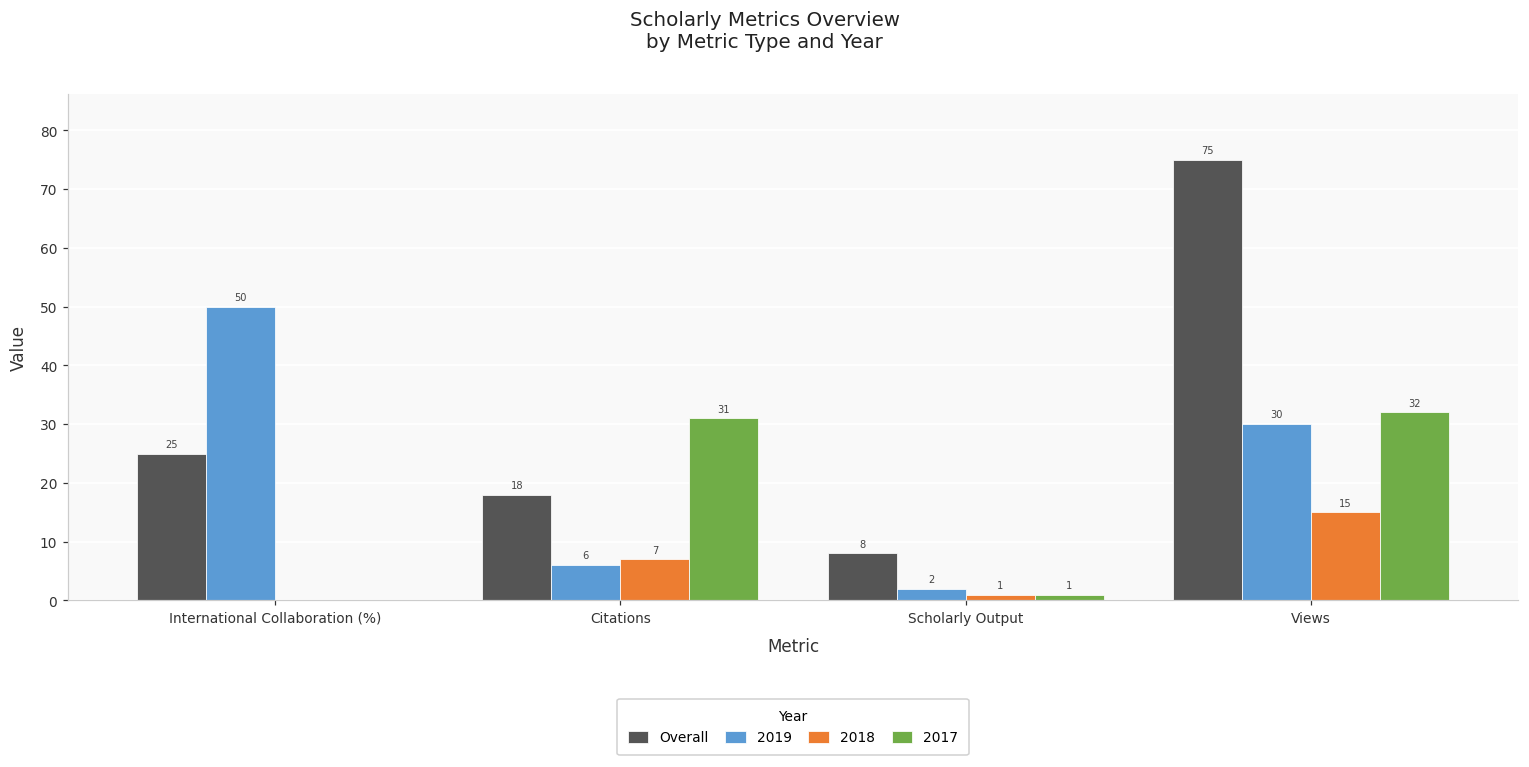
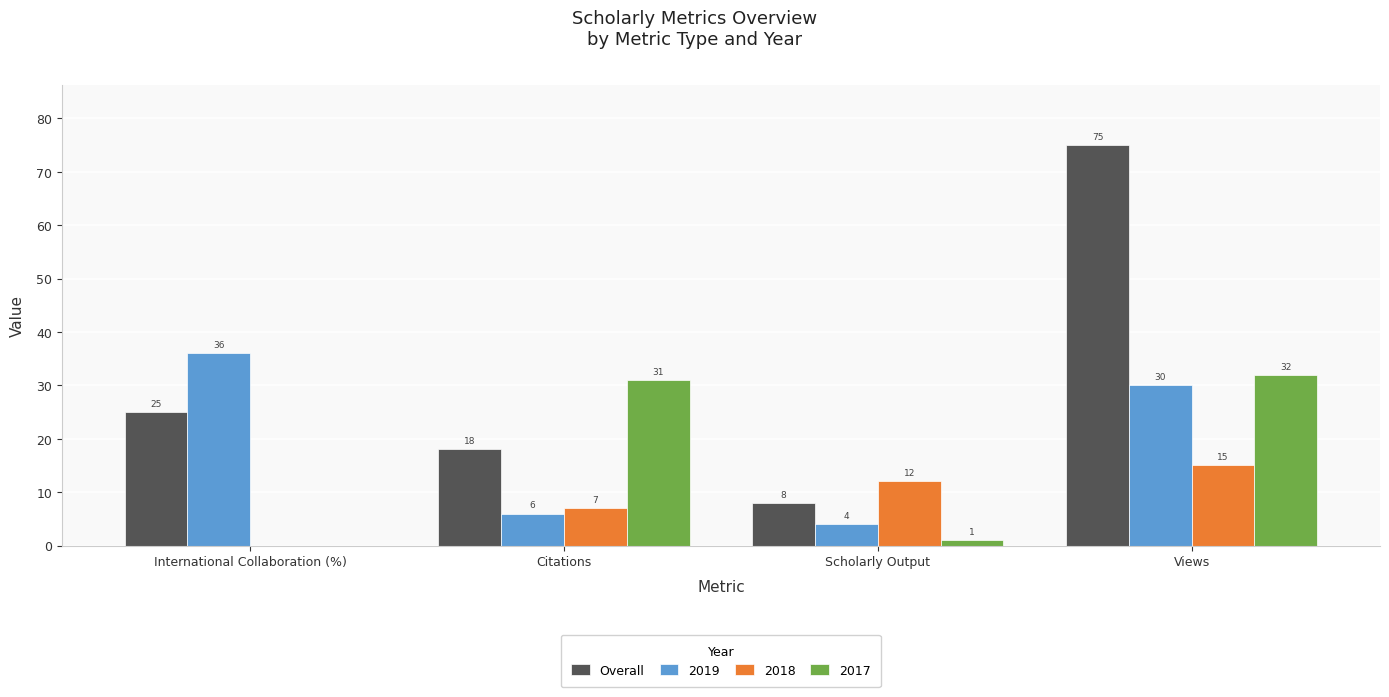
2019, International Collaboration (%): 50 -> 36
2019, Scholarly Output: 2 -> 4
2018, Scholarly Output: 1 -> 12
